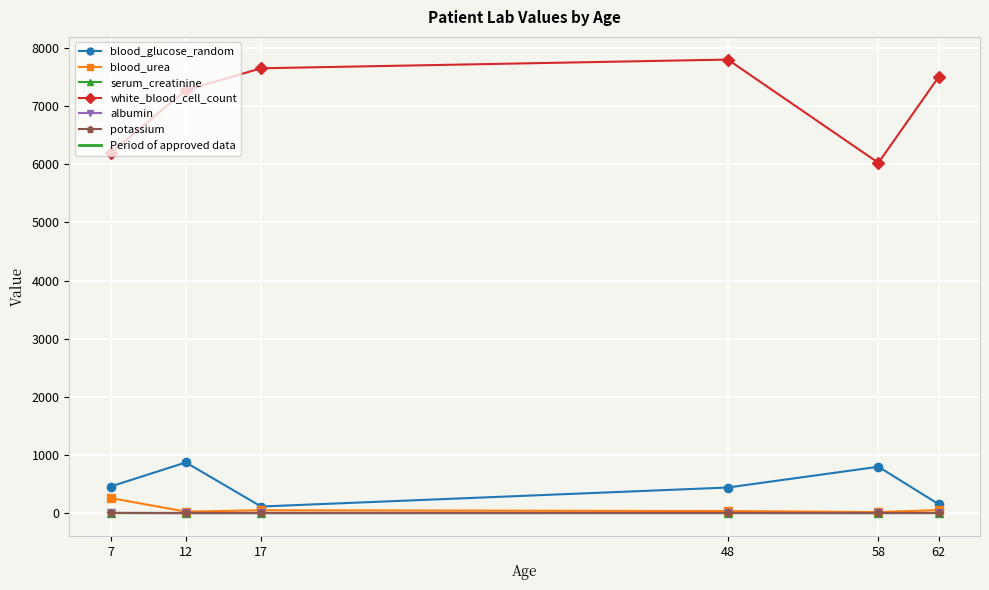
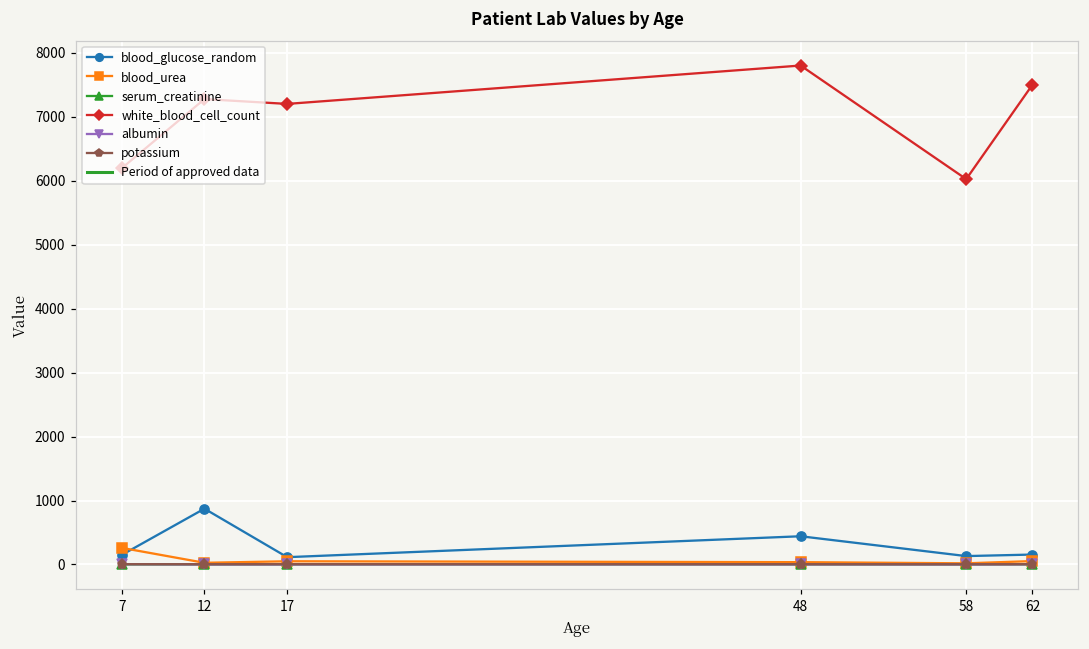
blood_glucose_random, 7: 500 -> 100
white_blood_cell_count, 17: 7700 -> 7200
blood_glucose_random, 58: 800 -> 100
